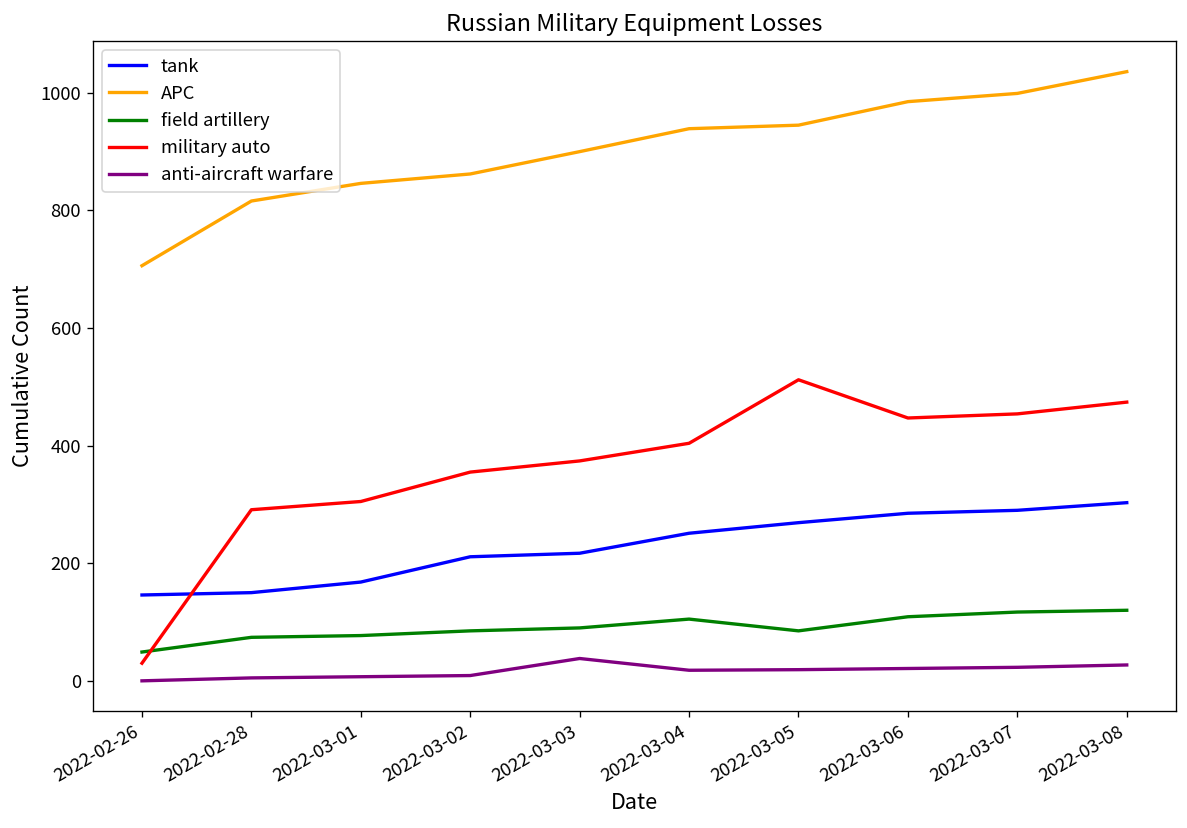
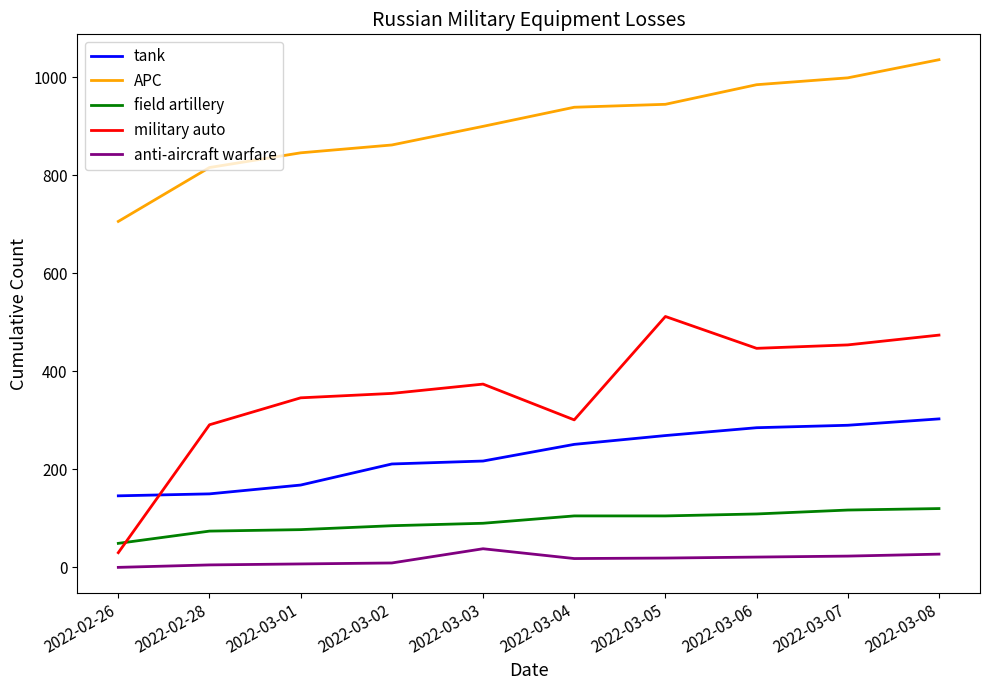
military auto, 2022-03-01: 310 -> 350
military auto, 2022-03-04: 400 -> 300
field artillery, 2022-03-05: 90 -> 110
